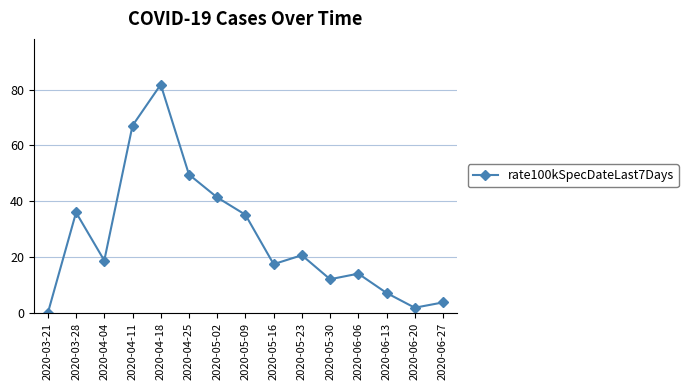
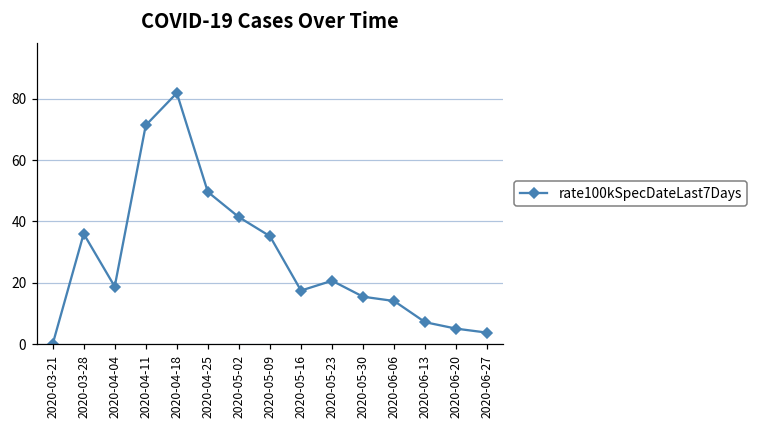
2020-04-11: 67 -> 71
2020-05-30: 12 -> 16
2020-06-20: 2 -> 5
